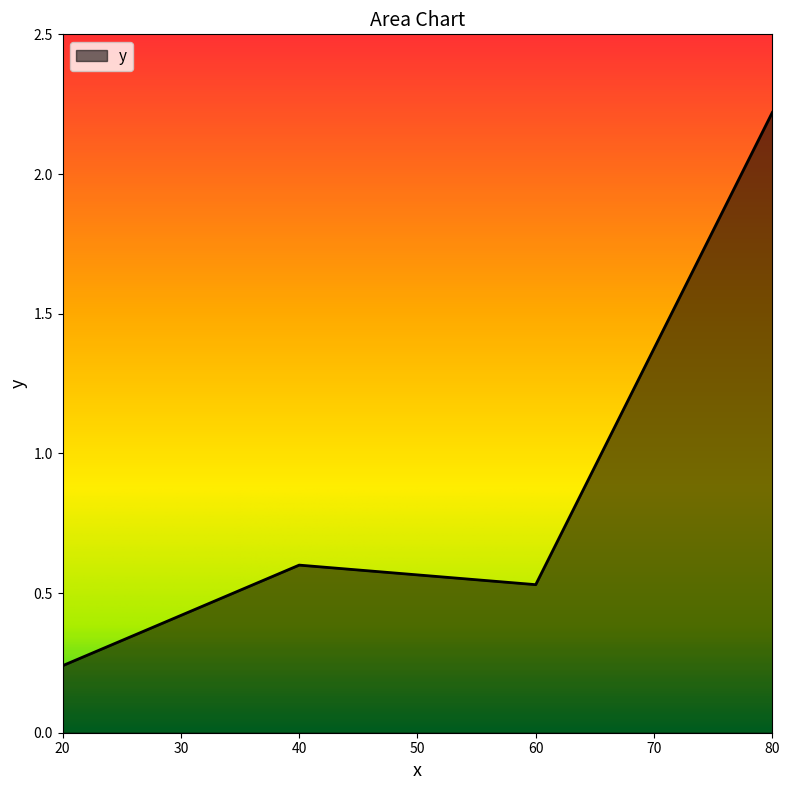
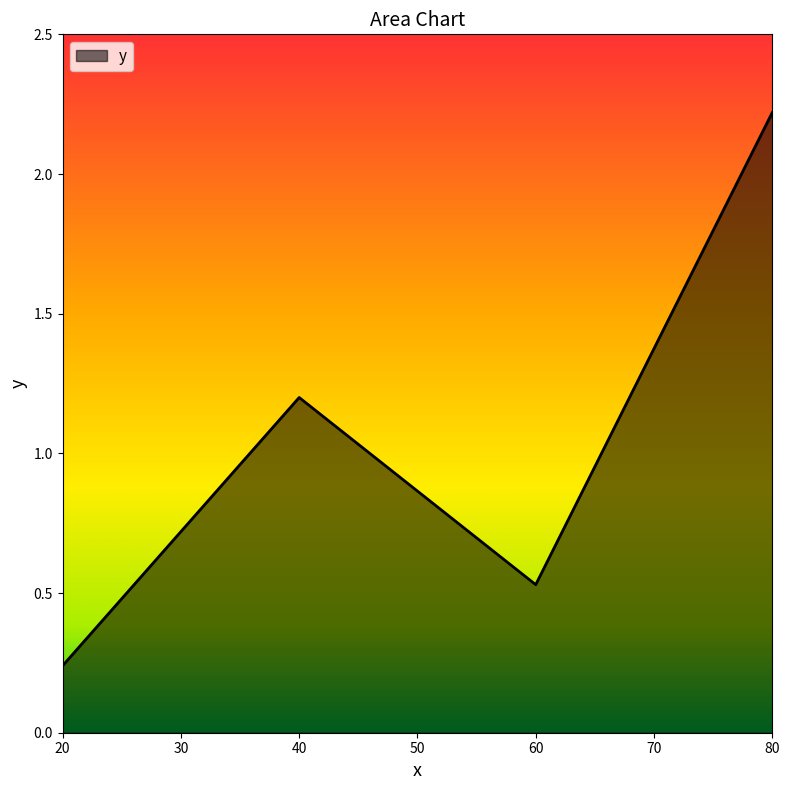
40: 0.6 -> 1.2
